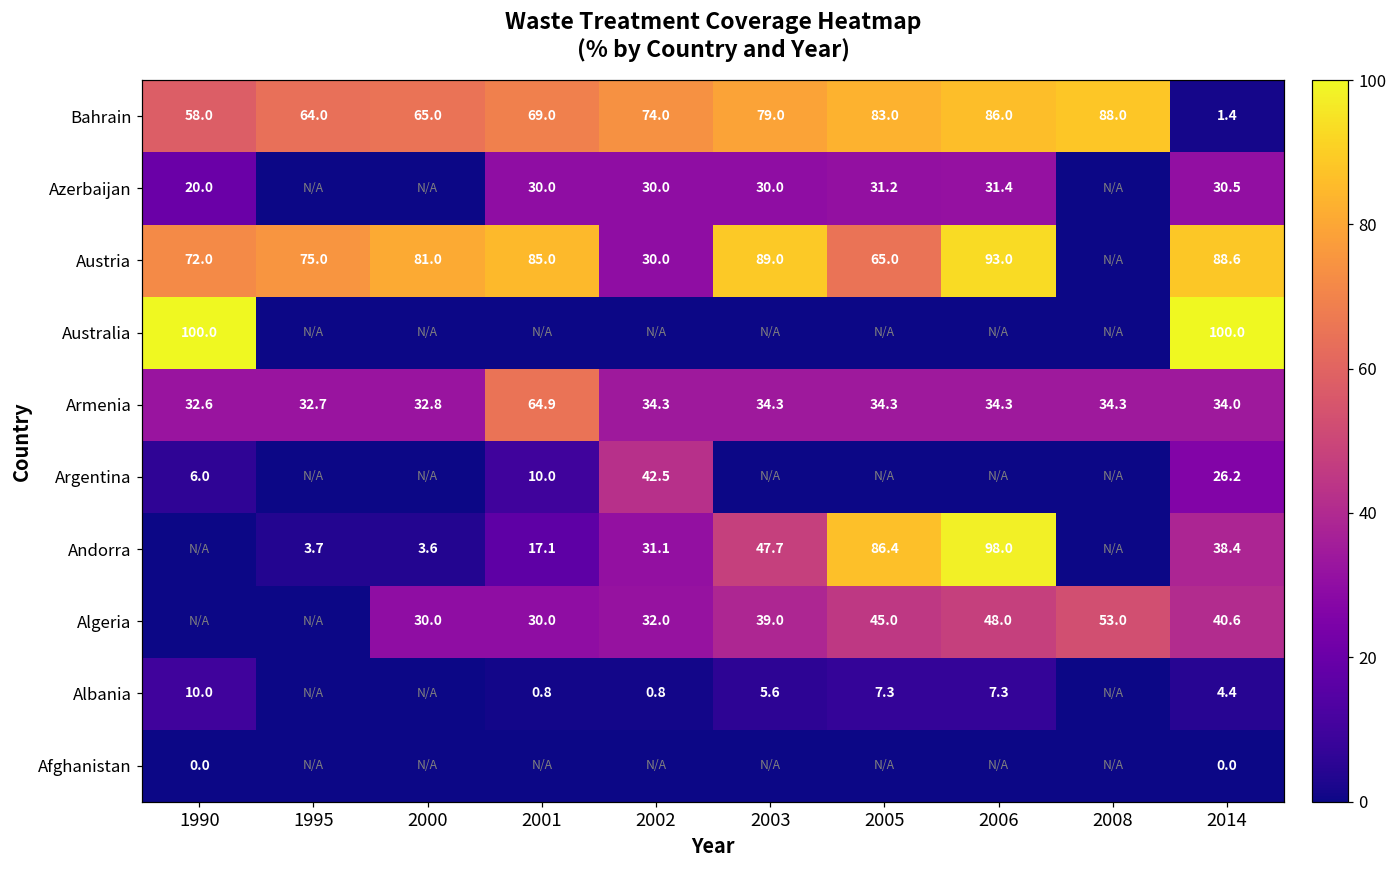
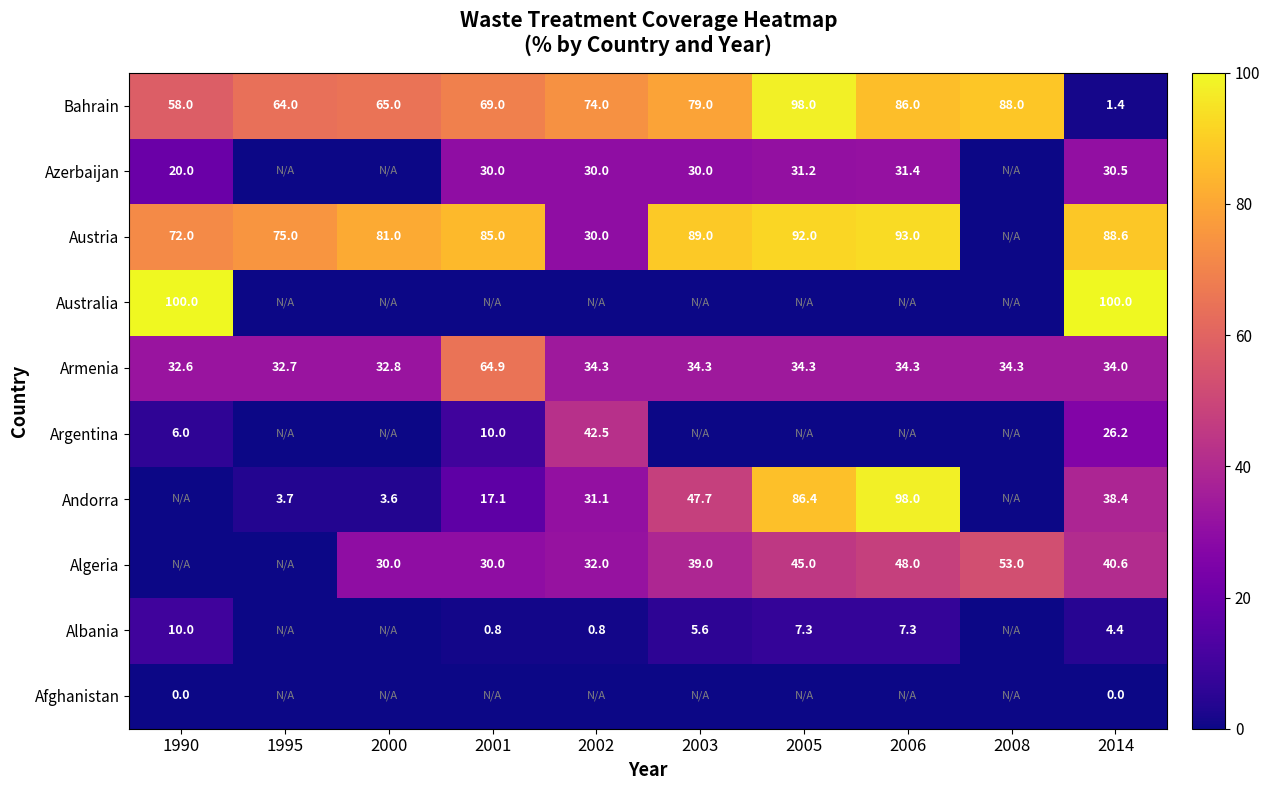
Bahrain, 2005: 83.0 -> 98.0
Austria, 2005: 65.0 -> 92.0
